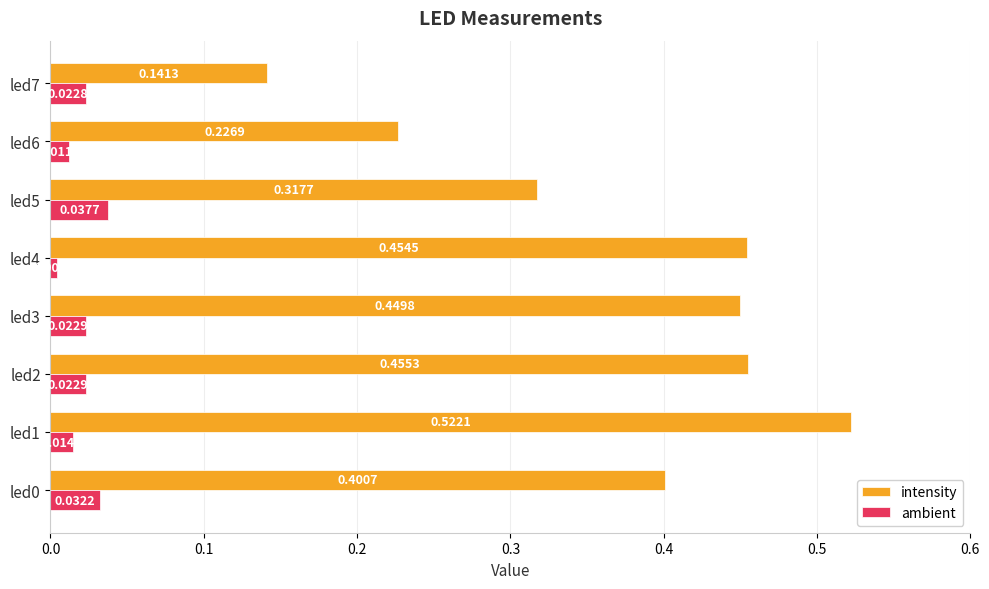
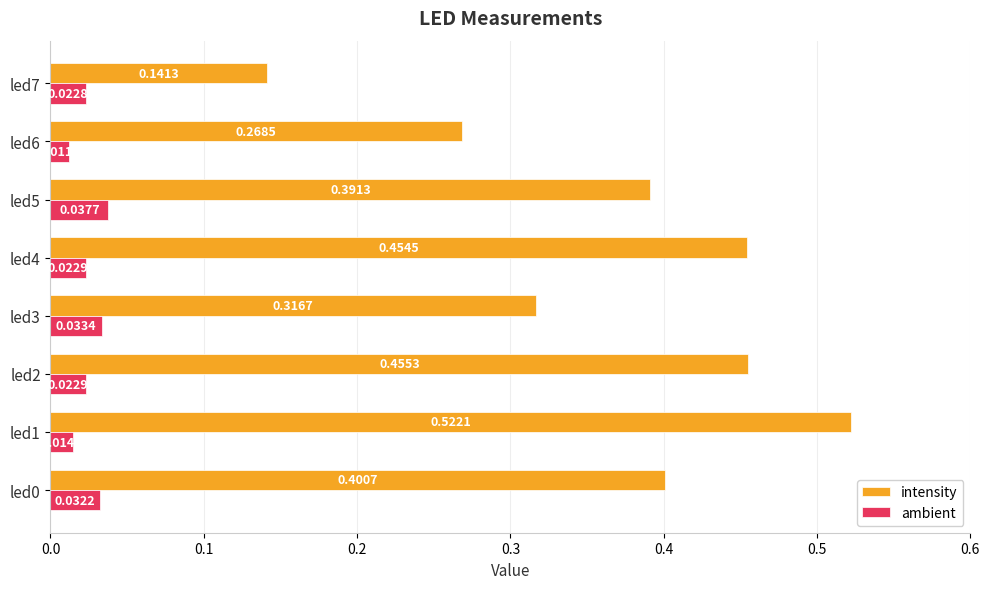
intensity, led6: 0.2269 -> 0.2685
intensity, led5: 0.3177 -> 0.3913
ambient, led4: 0.005 -> 0.023
intensity, led3: 0.4498 -> 0.3167
ambient, led3: 0.0229 -> 0.0334
